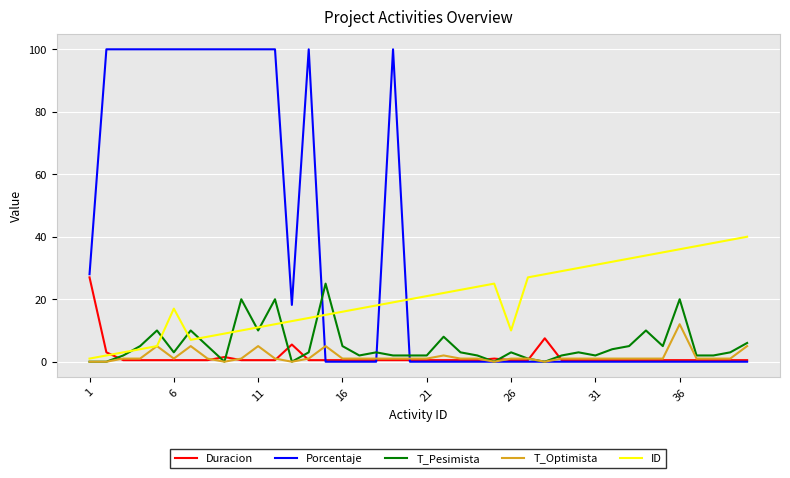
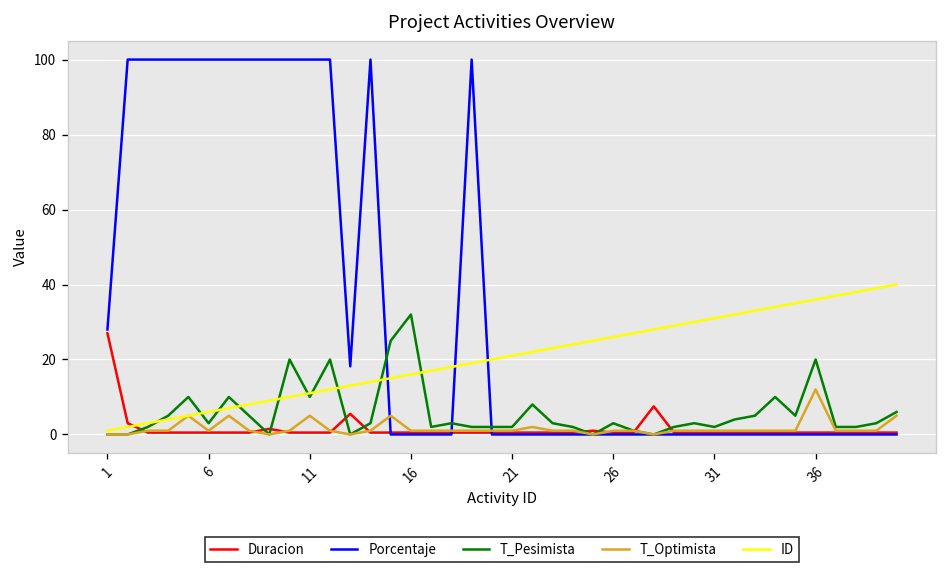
ID, 6: 17 -> 6
T_Pesimista, 16: 5 -> 32
ID, 26: 10 -> 26
